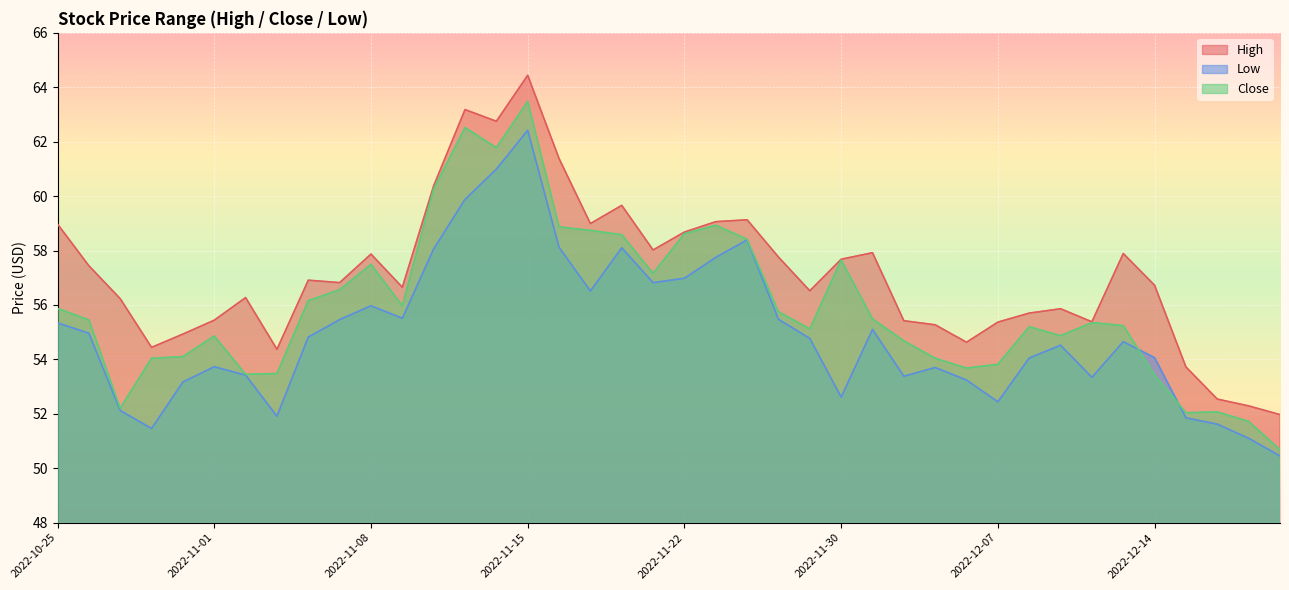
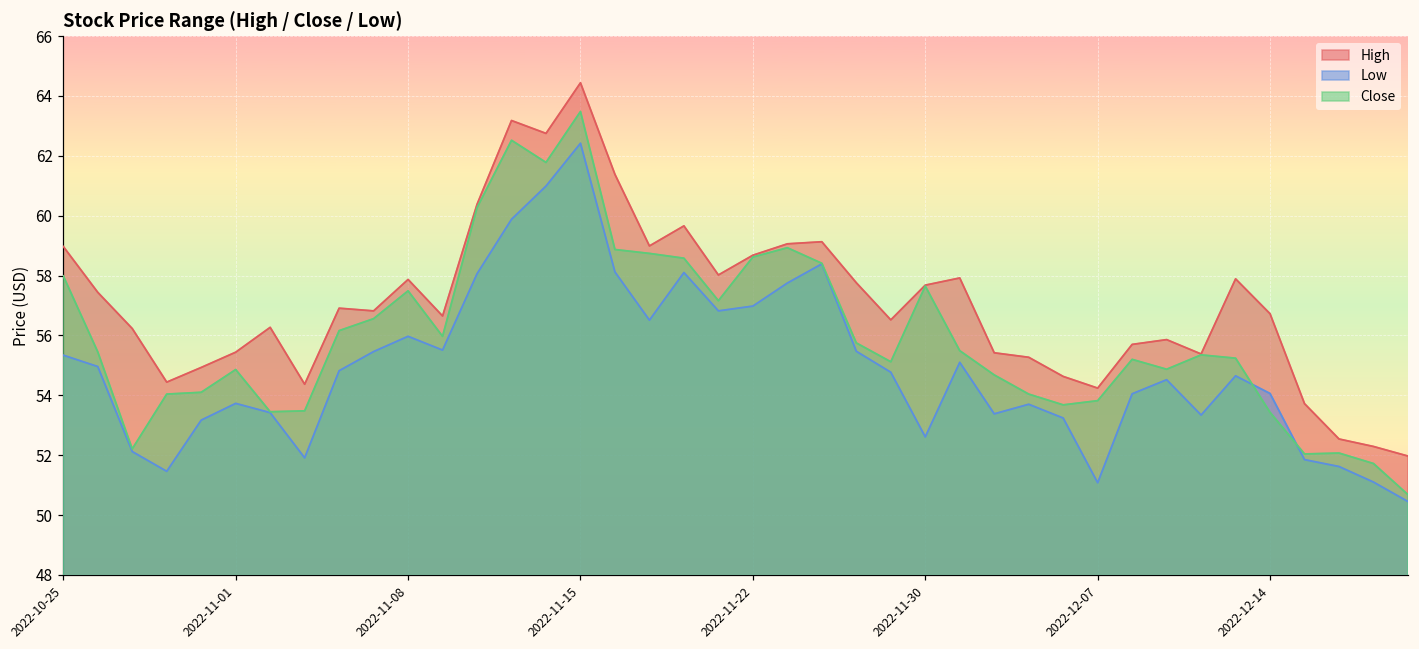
Close, 2022-10-25: 55.9 -> 58.0
High, 2022-12-07: 55.4 -> 54.2
Low, 2022-12-07: 52.4 -> 51.1
